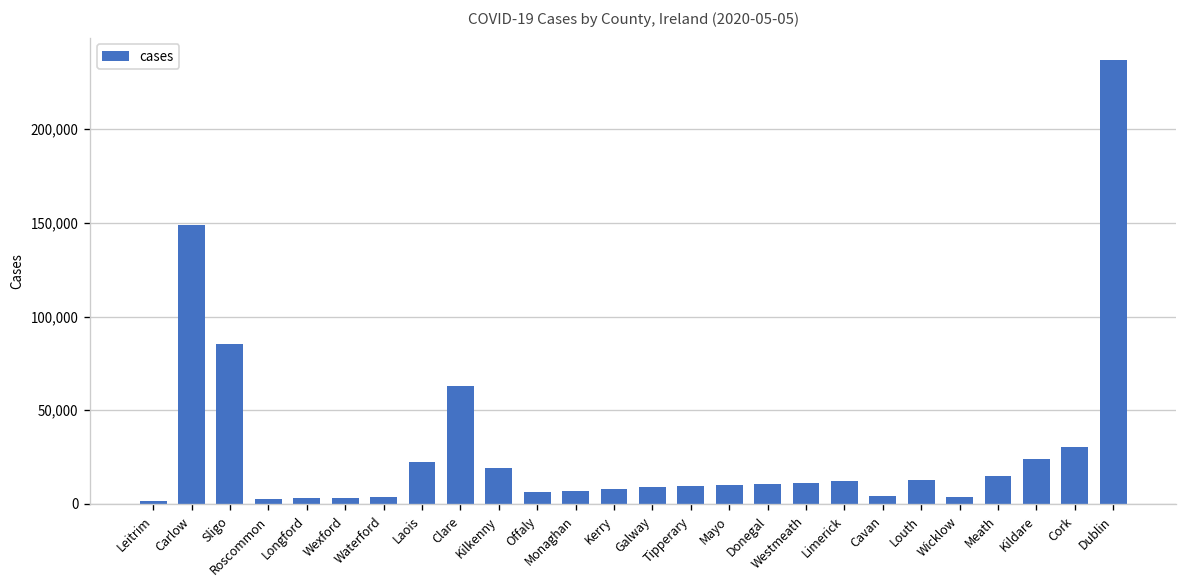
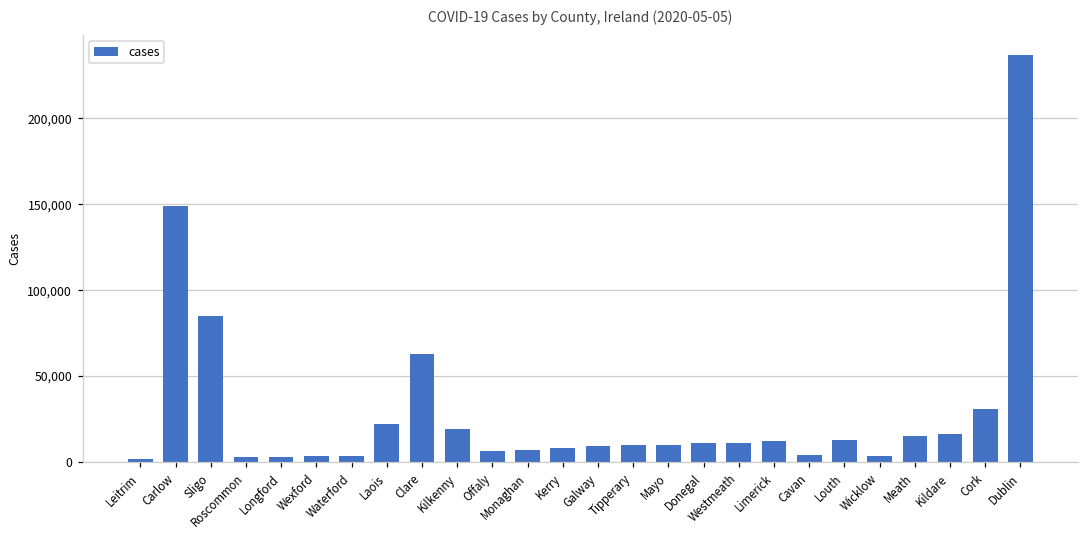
Kildare: 24,000 -> 16,000
